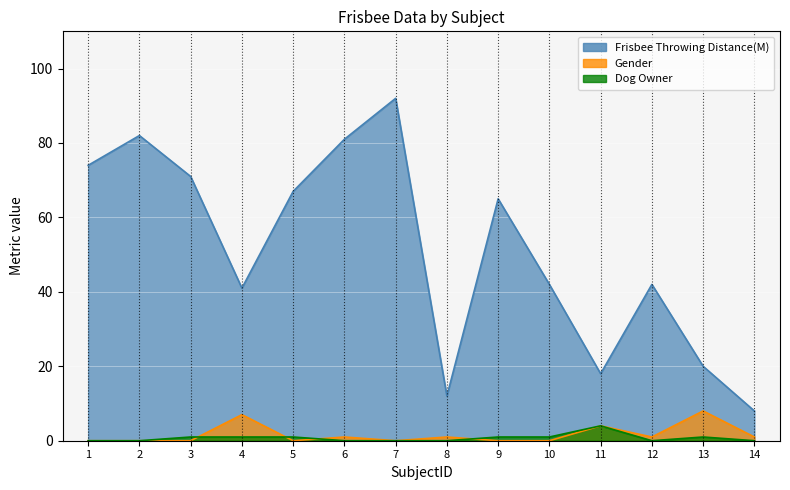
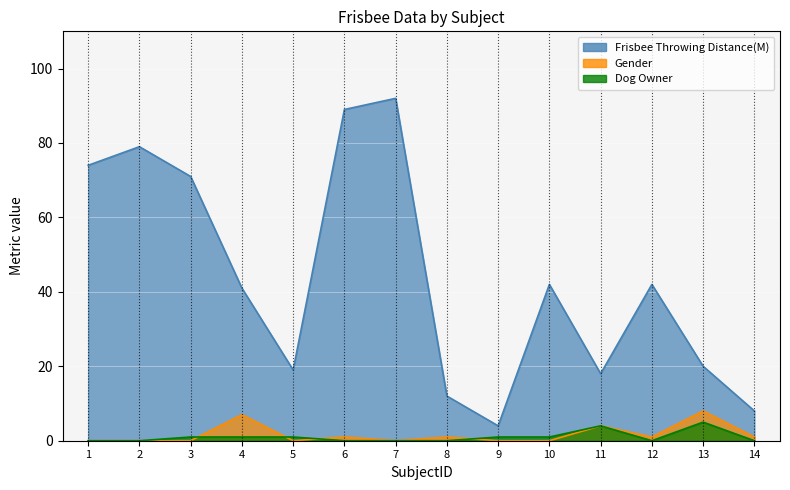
Frisbee Throwing Distance(M), 2: 82 -> 79
Frisbee Throwing Distance(M), 5: 67 -> 19
Frisbee Throwing Distance(M), 6: 81 -> 89
Frisbee Throwing Distance(M), 9: 65 -> 4
Dog Owner, 13: 1 -> 5
